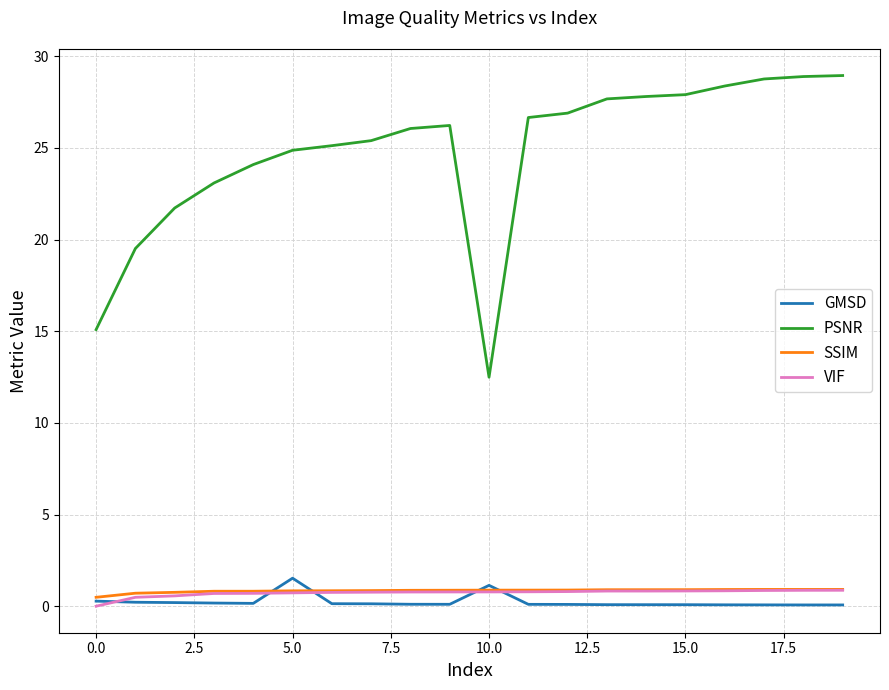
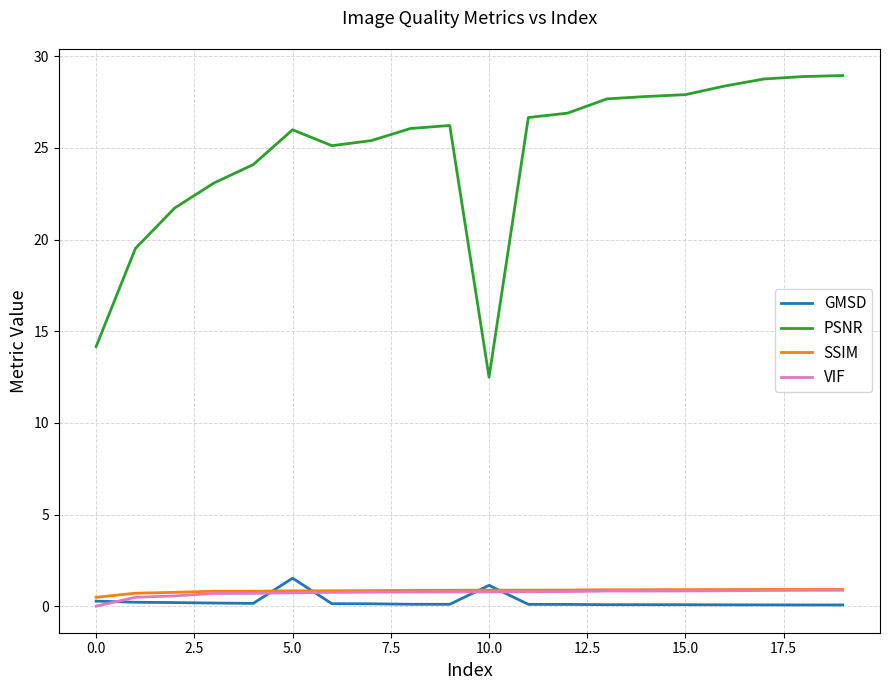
PSNR, 0.0: 15.1 -> 14.2
PSNR, 5.0: 24.9 -> 26.0
